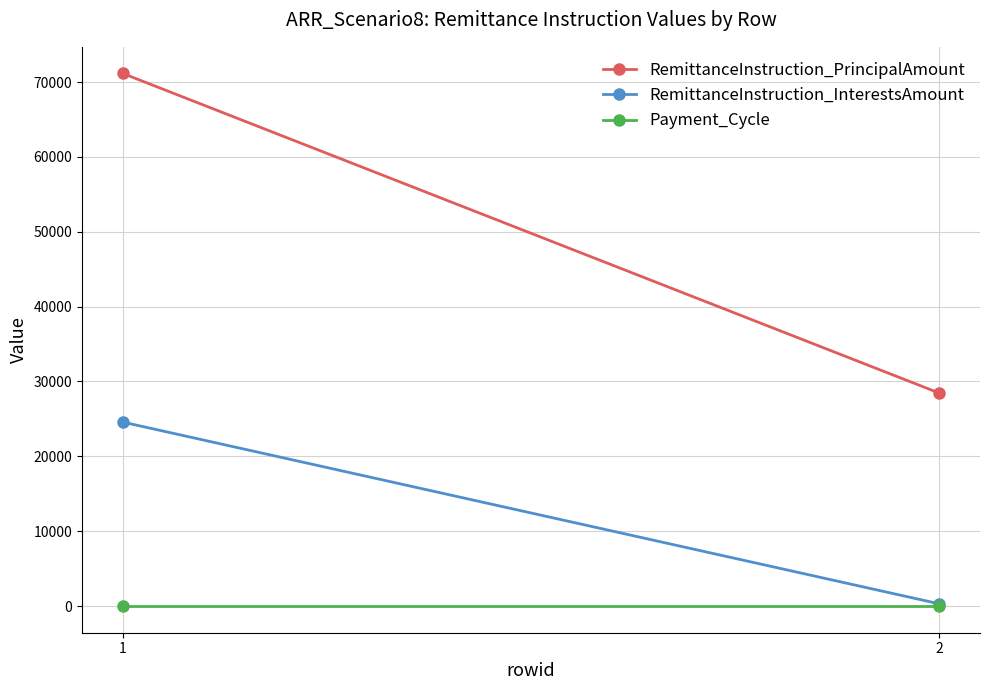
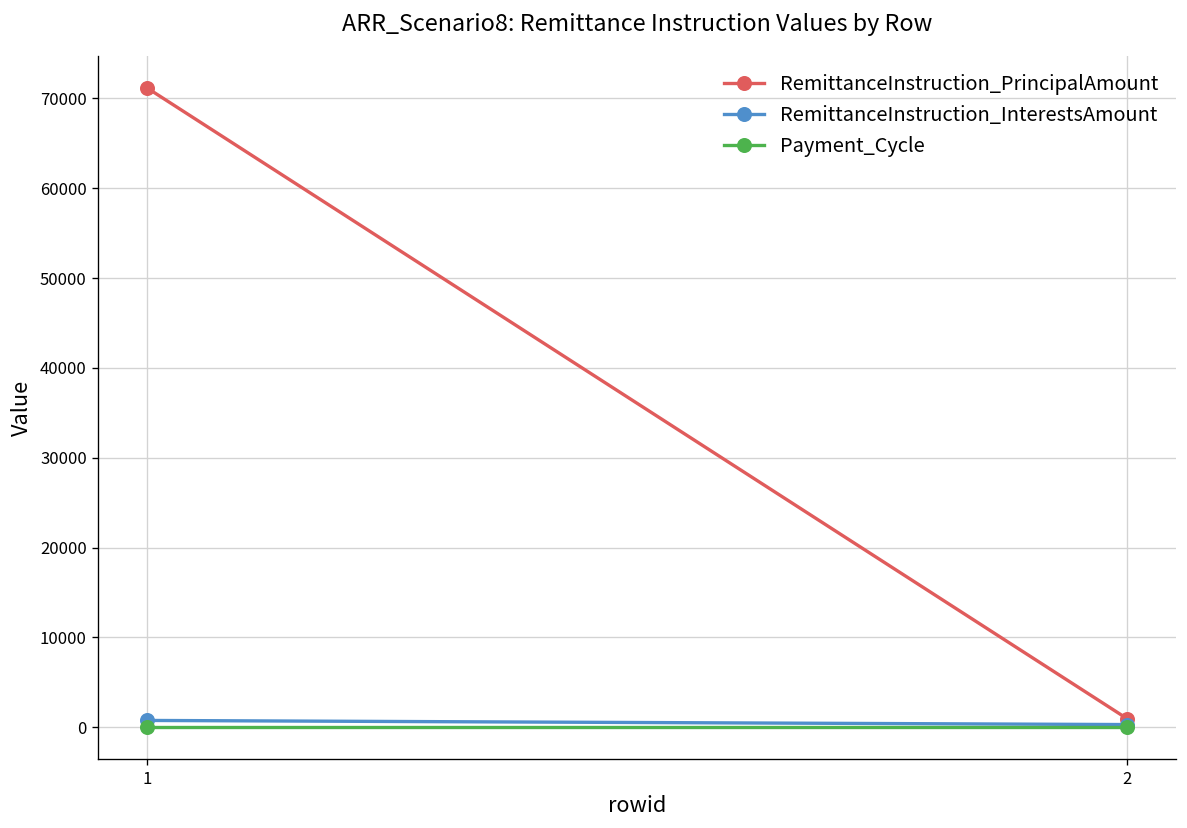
RemittanceInstruction_InterestsAmount, 1: 25000 -> 1000
RemittanceInstruction_PrincipalAmount, 2: 28000 -> 1000
